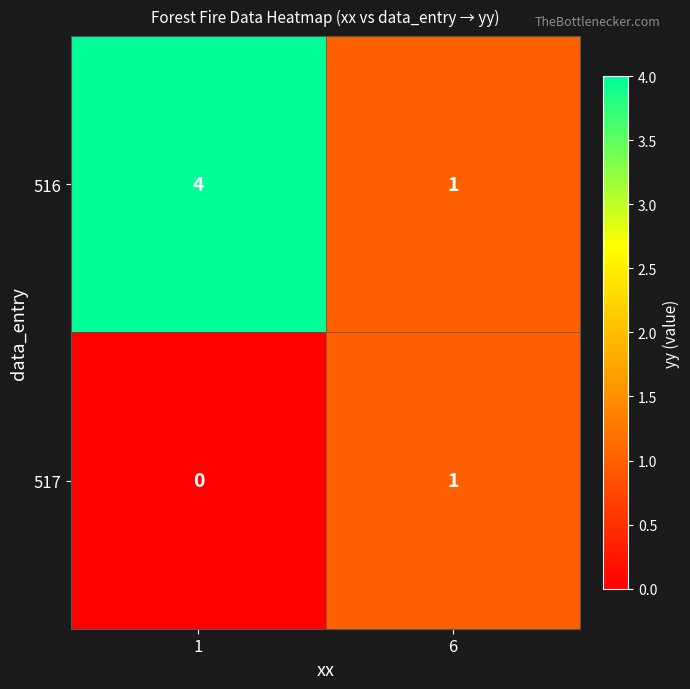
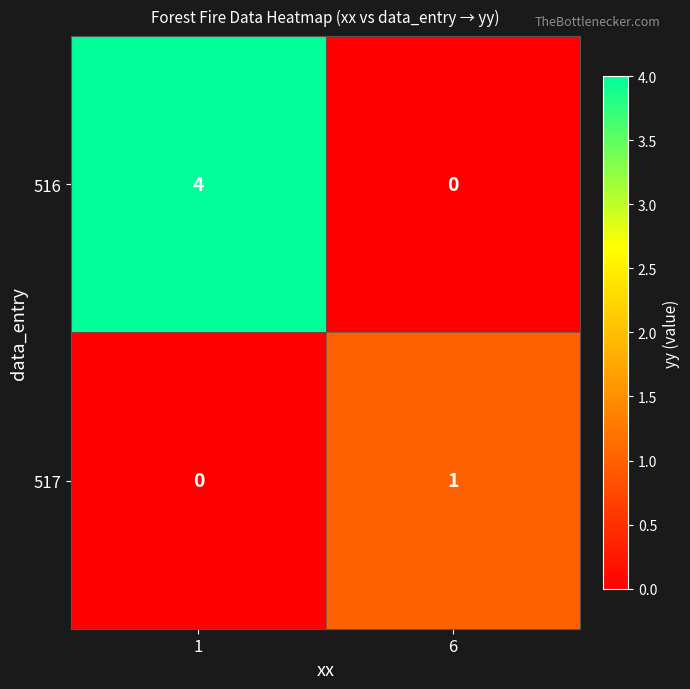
516, 6: 1 -> 0
